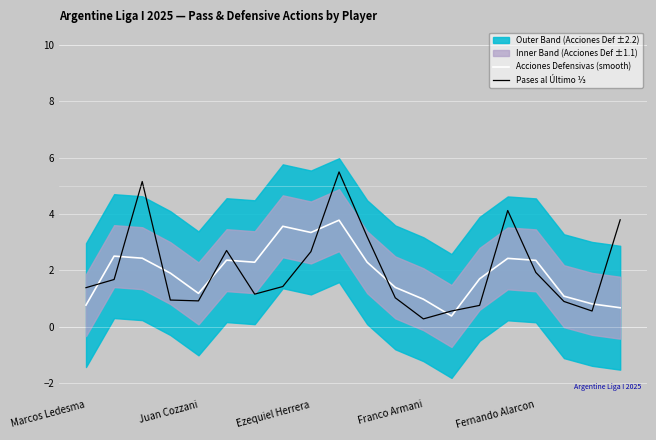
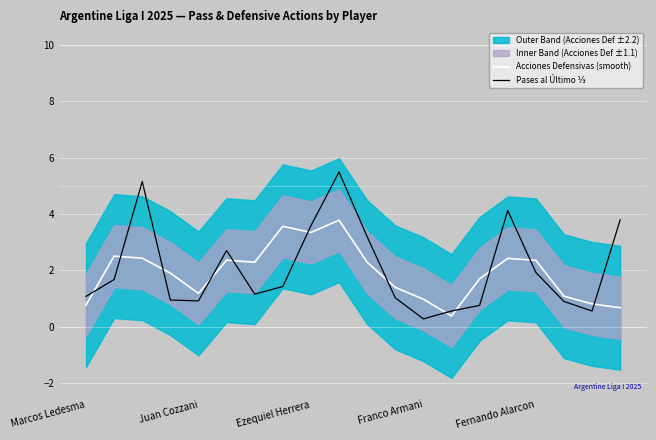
Pases al Último ⅓, Marcos Ledesma: 1.4 -> 1.1
Pases al Último ⅓, Ezequiel Herrera: 2.7 -> 3.6
